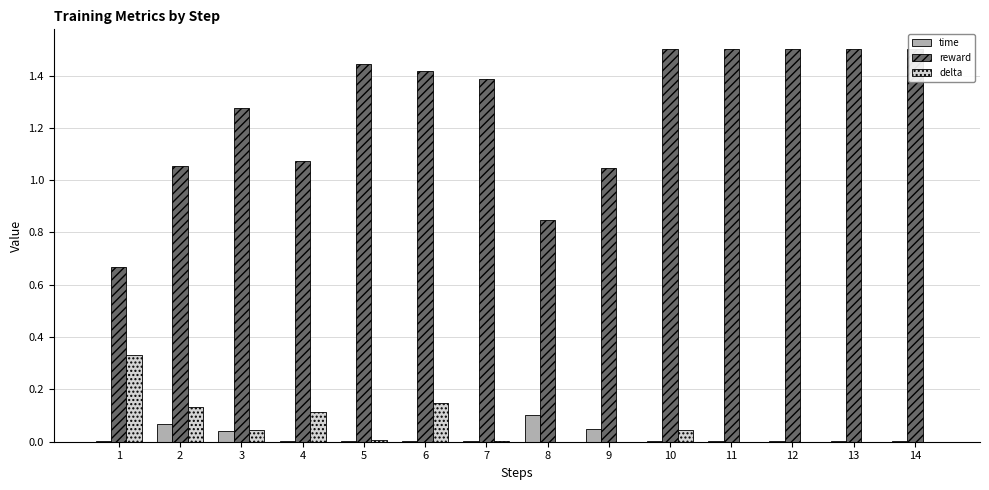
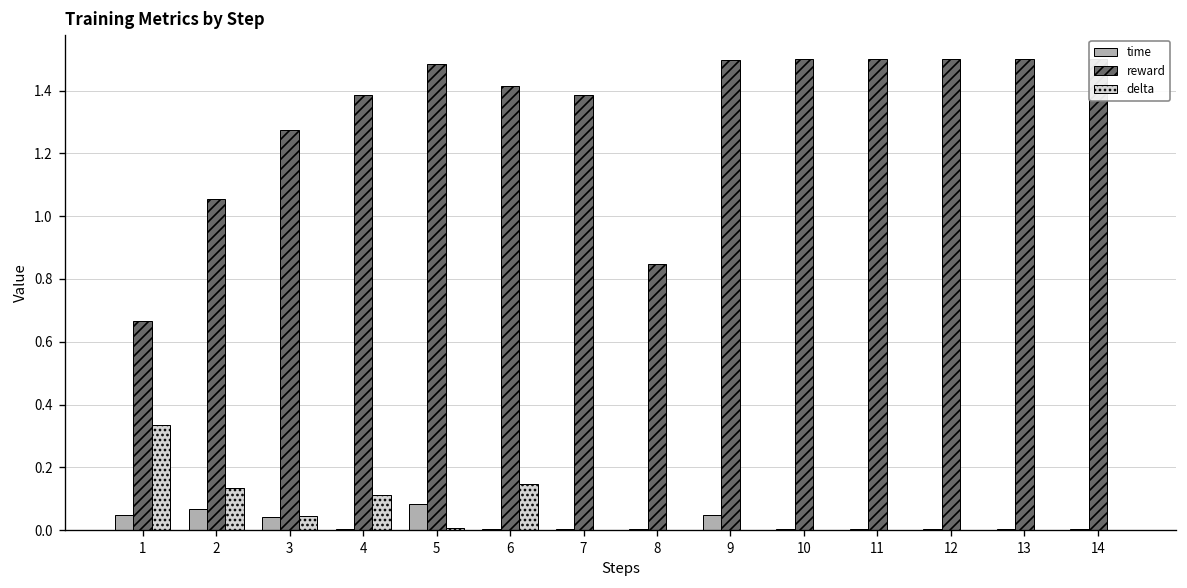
time, 1: 0.00 -> 0.05
reward, 4: 1.07 -> 1.39
time, 5: 0.00 -> 0.08
reward, 5: 1.44 -> 1.48
time, 8: 0.10 -> 0.00
reward, 9: 1.04 -> 1.50
delta, 10: 0.04 -> 0.00
